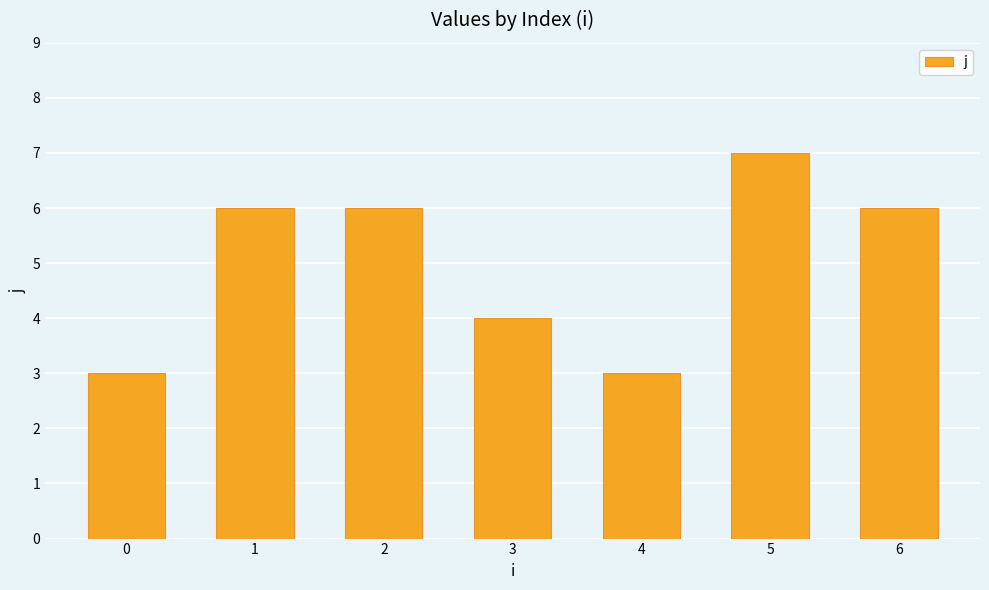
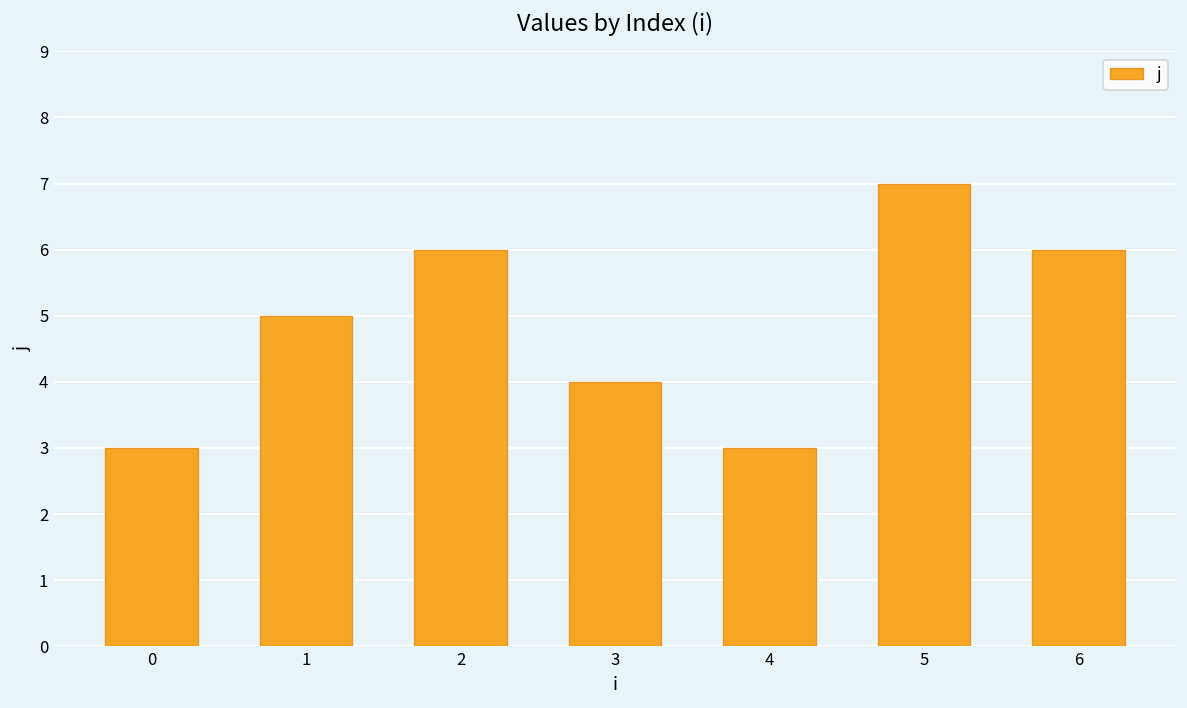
1: 6 -> 5
